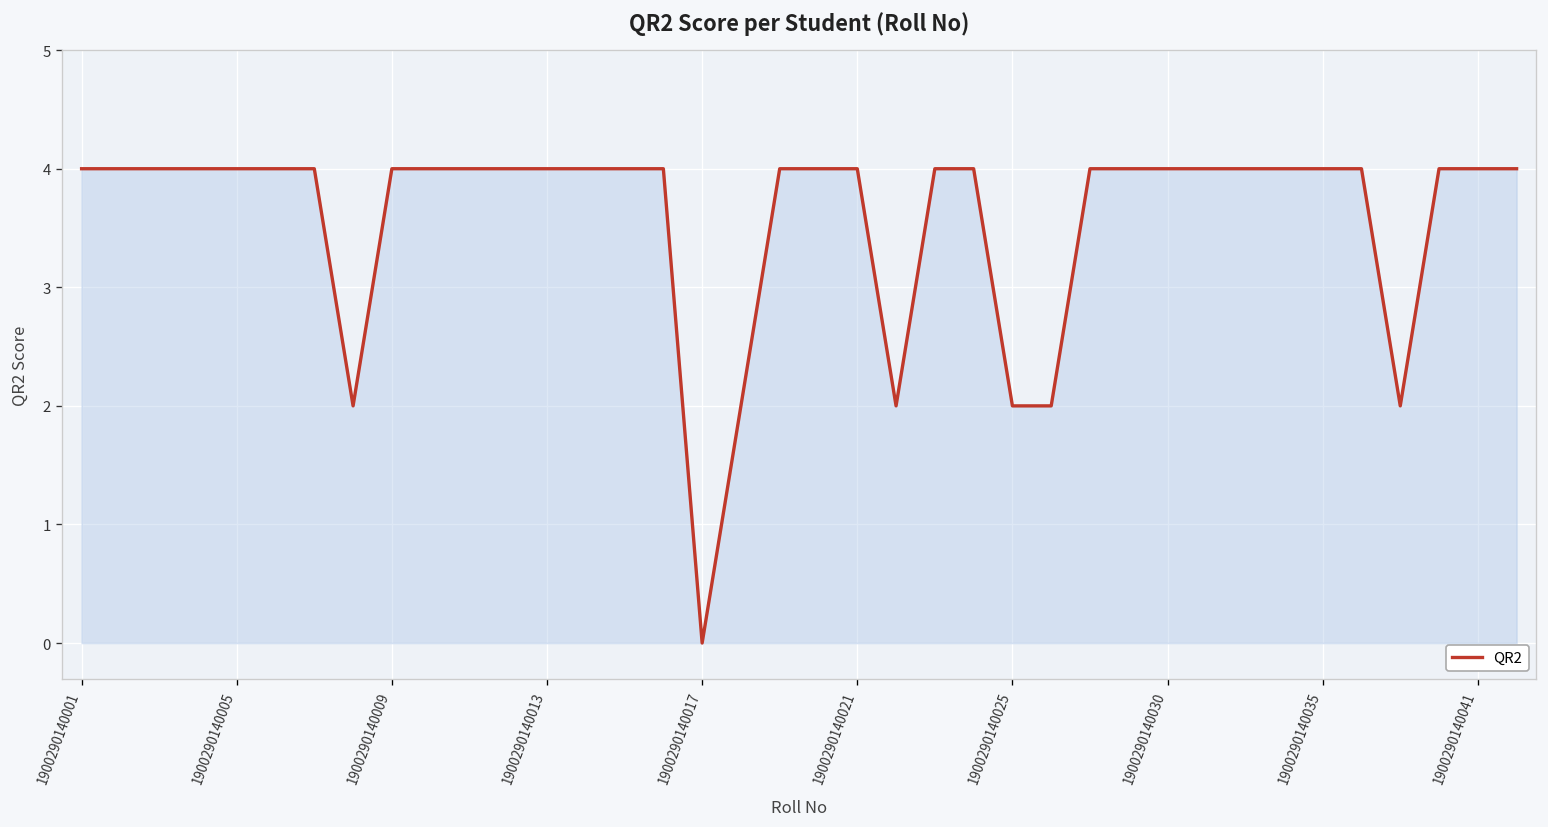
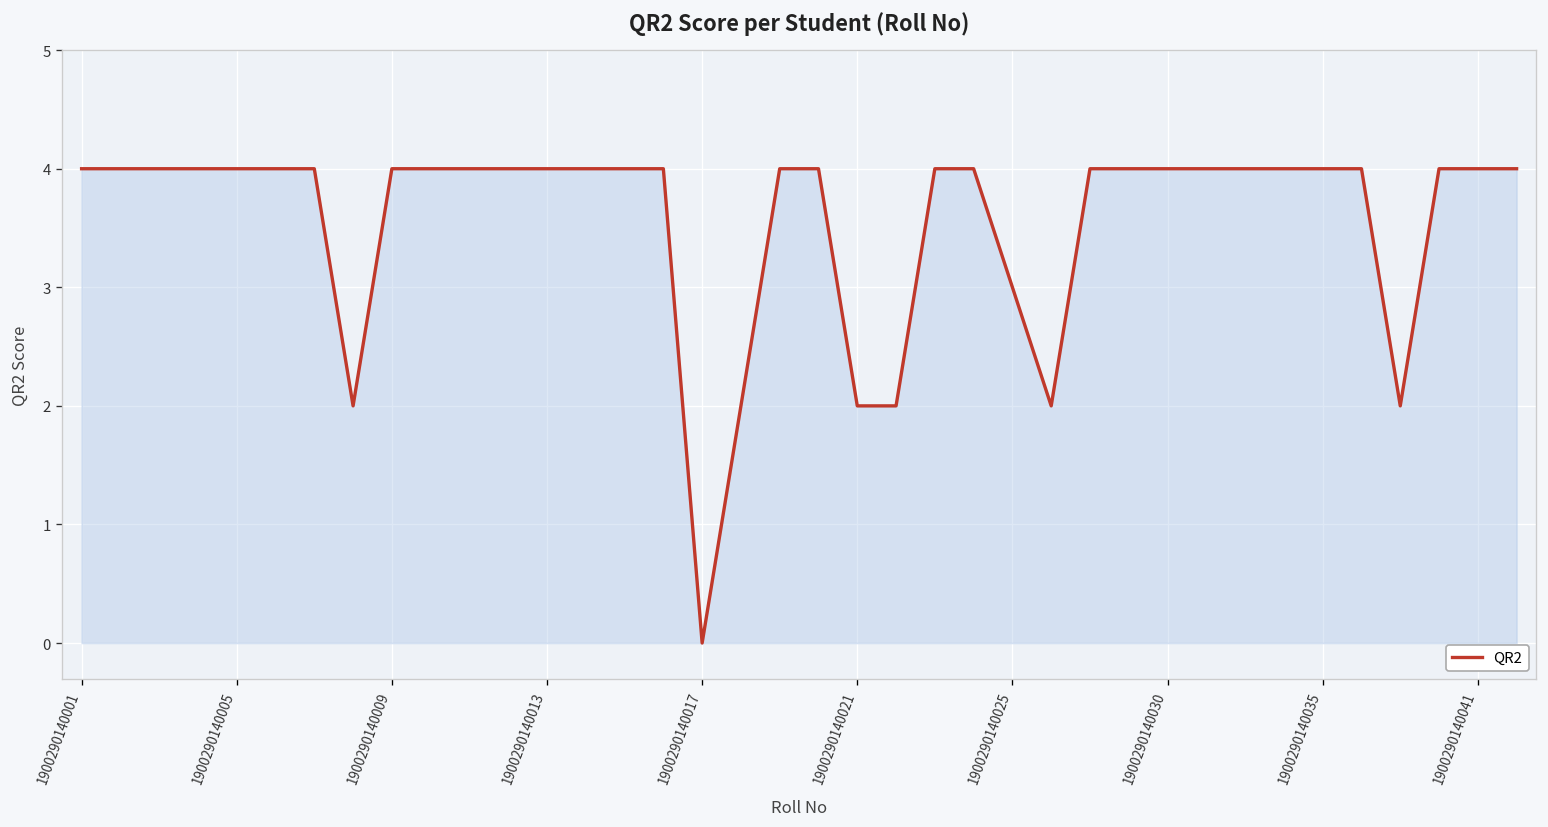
1900290140021: 4 -> 2
1900290140025: 2 -> 3
